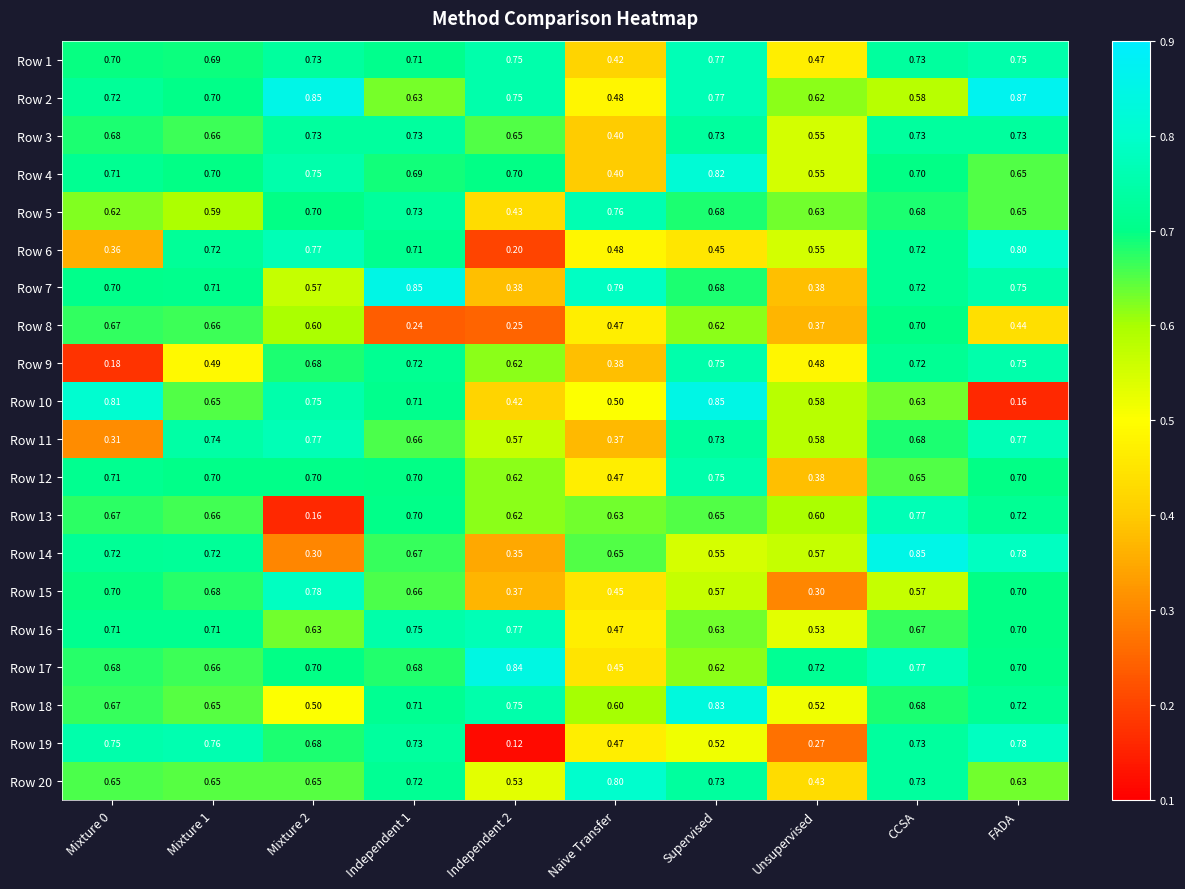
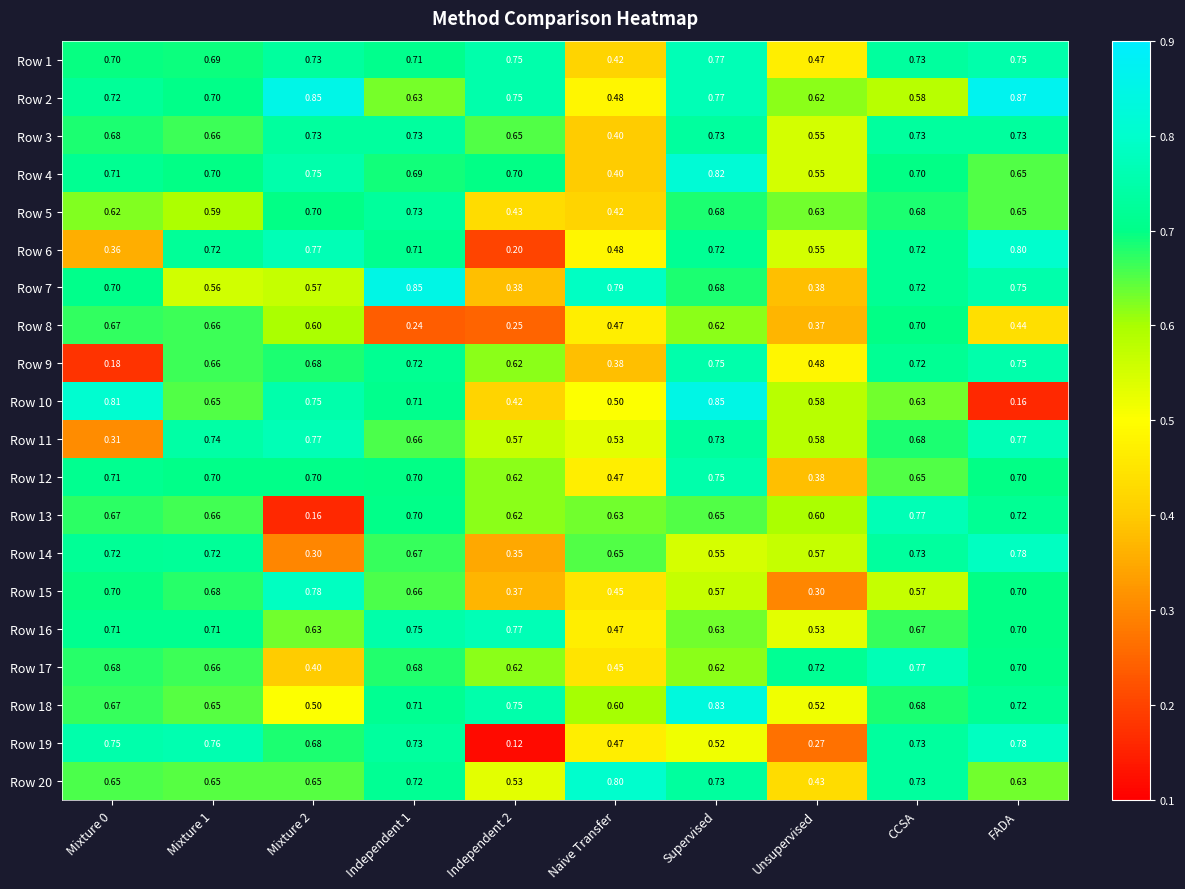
Row 5, Naive Transfer: 0.76 -> 0.42
Row 6, Supervised: 0.45 -> 0.72
Row 7, Mixture 1: 0.71 -> 0.56
Row 9, Mixture 1: 0.49 -> 0.66
Row 11, Naive Transfer: 0.37 -> 0.53
Row 14, CCSA: 0.85 -> 0.73
Row 17, Mixture 2: 0.70 -> 0.40
Row 17, Independent 2: 0.84 -> 0.62
